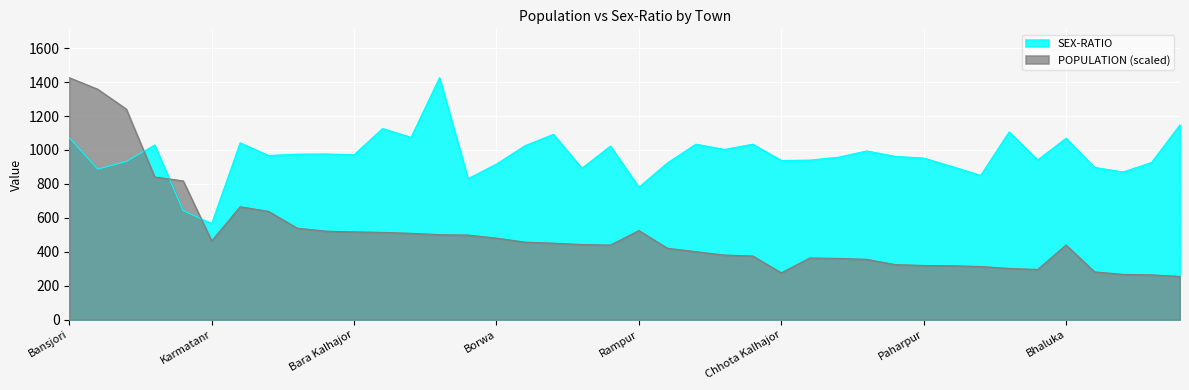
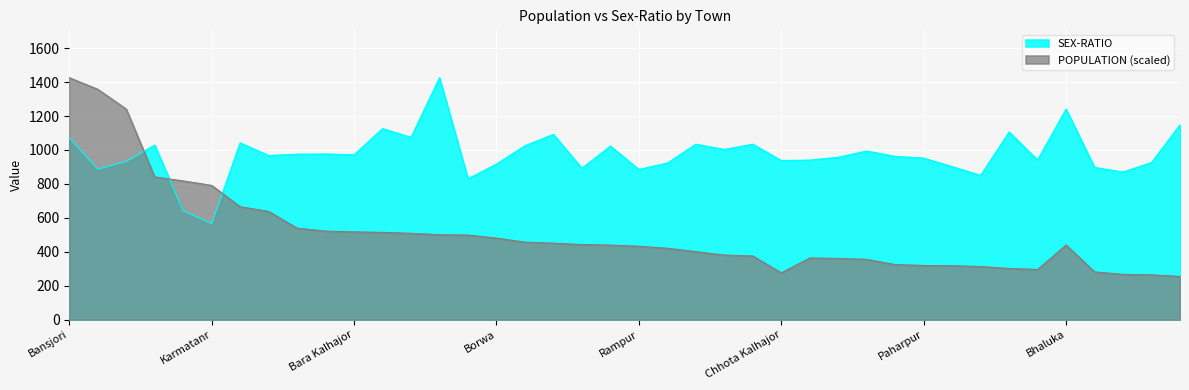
POPULATION (scaled), Karmatanr: 460 -> 790
SEX-RATIO, Rampur: 780 -> 890
POPULATION (scaled), Rampur: 520 -> 430
SEX-RATIO, Bhaluka: 1070 -> 1240
